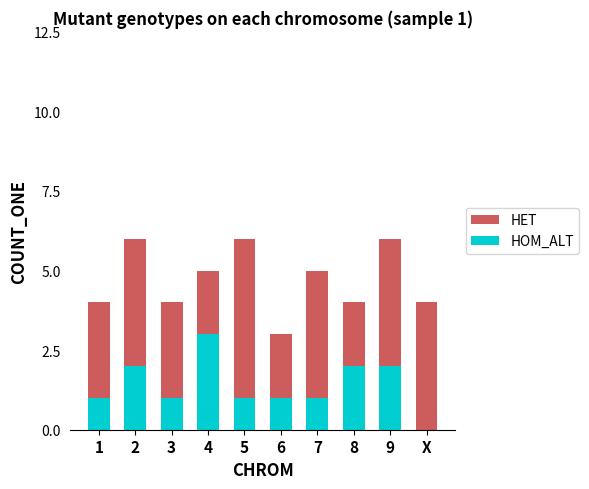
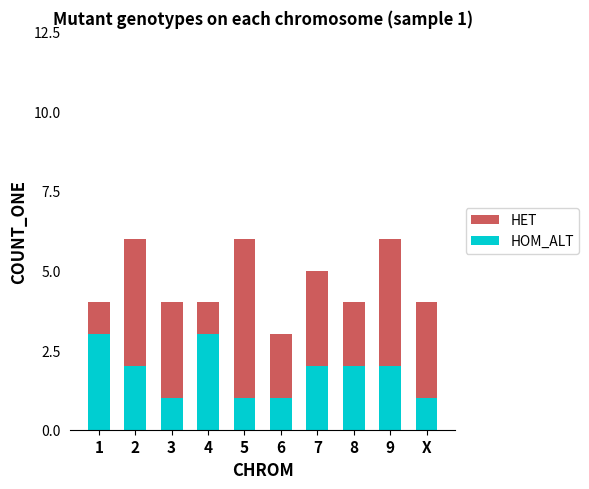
HOM_ALT, 1: 1 -> 3
HET, 4: 5 -> 4
HOM_ALT, 7: 1 -> 2
HOM_ALT, X: 0 -> 1
